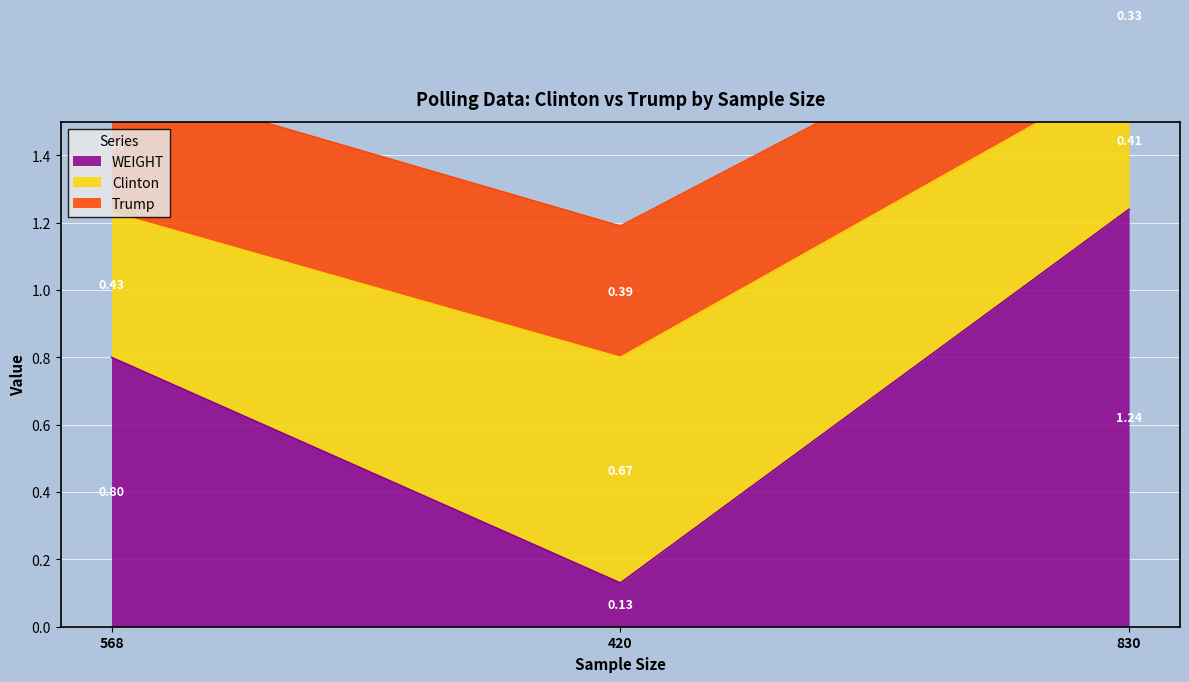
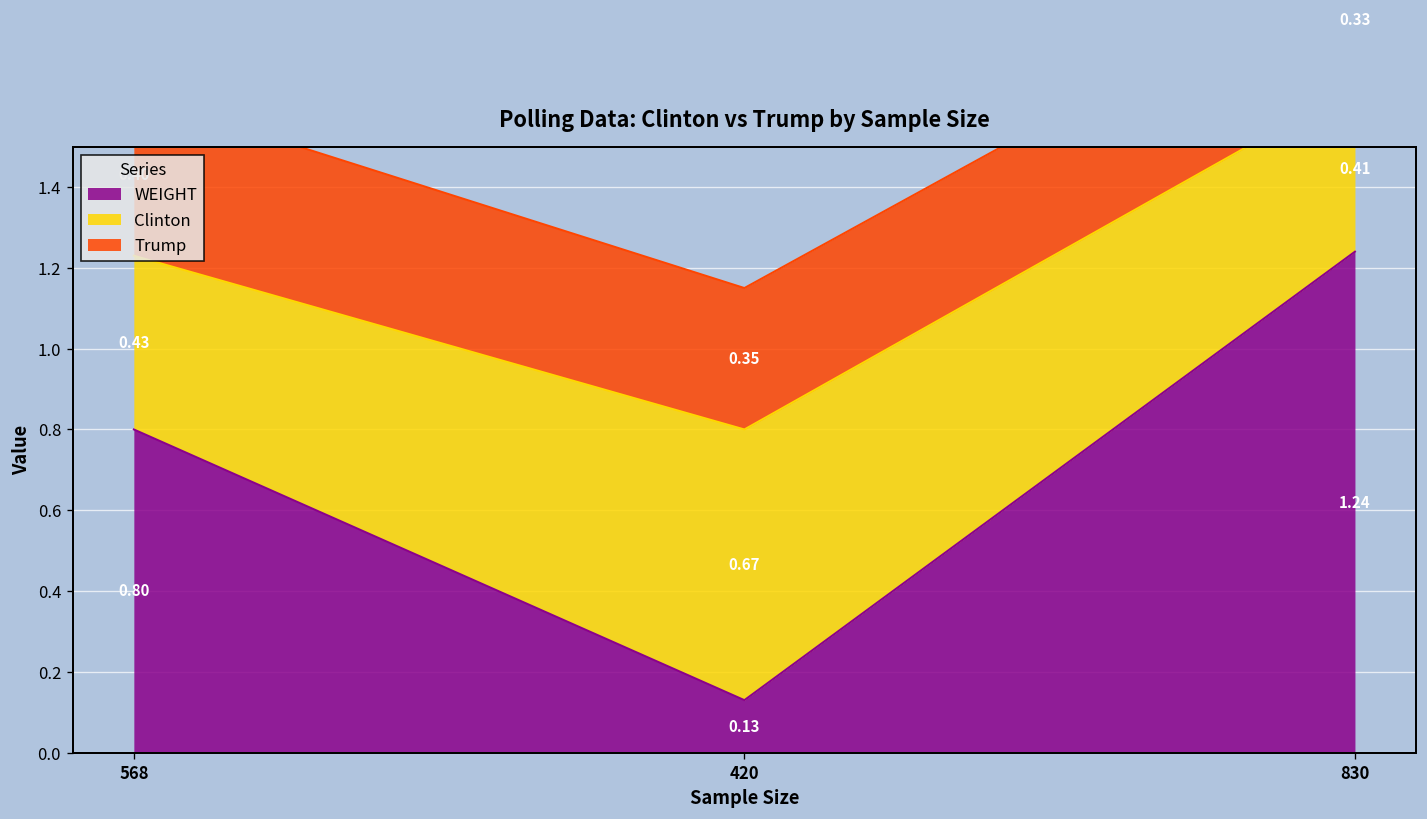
Trump, 420: 0.39 -> 0.35
